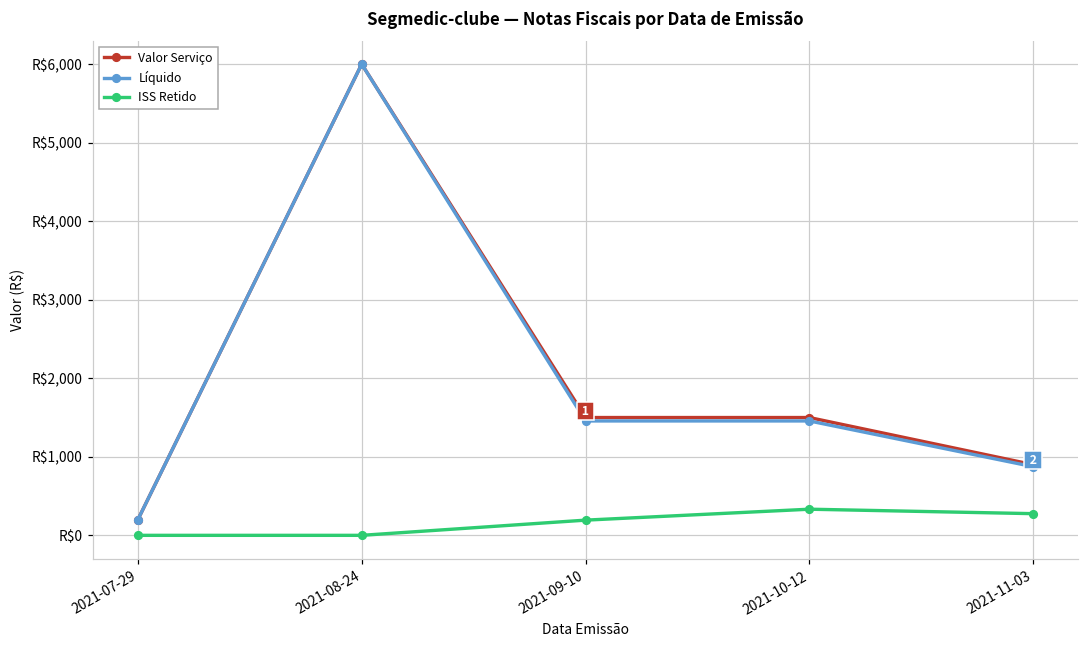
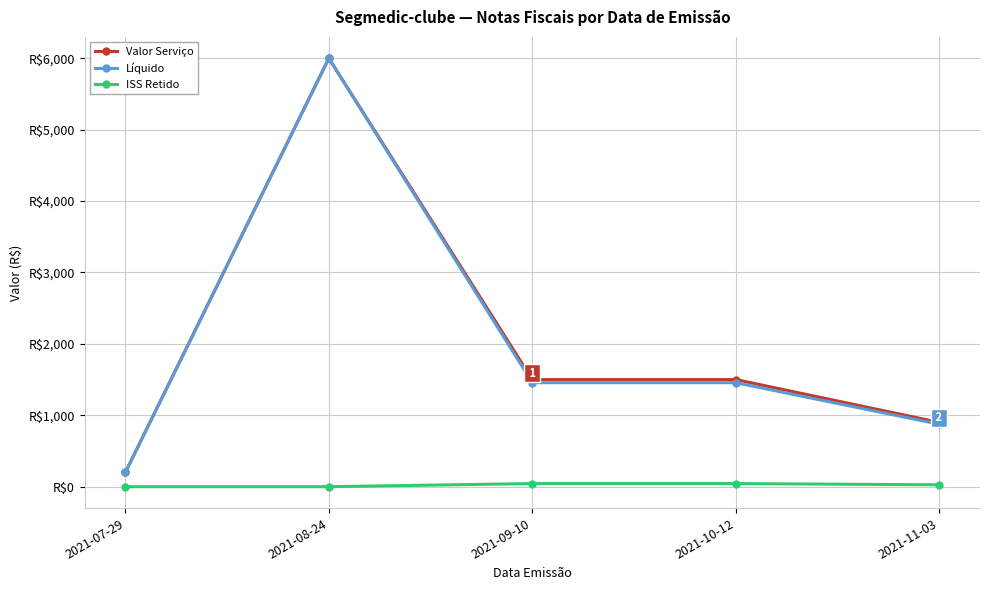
ISS Retido, 2021-09-10: R$200 -> R$0
ISS Retido, 2021-10-12: R$300 -> R$0
ISS Retido, 2021-11-03: R$300 -> R$0
